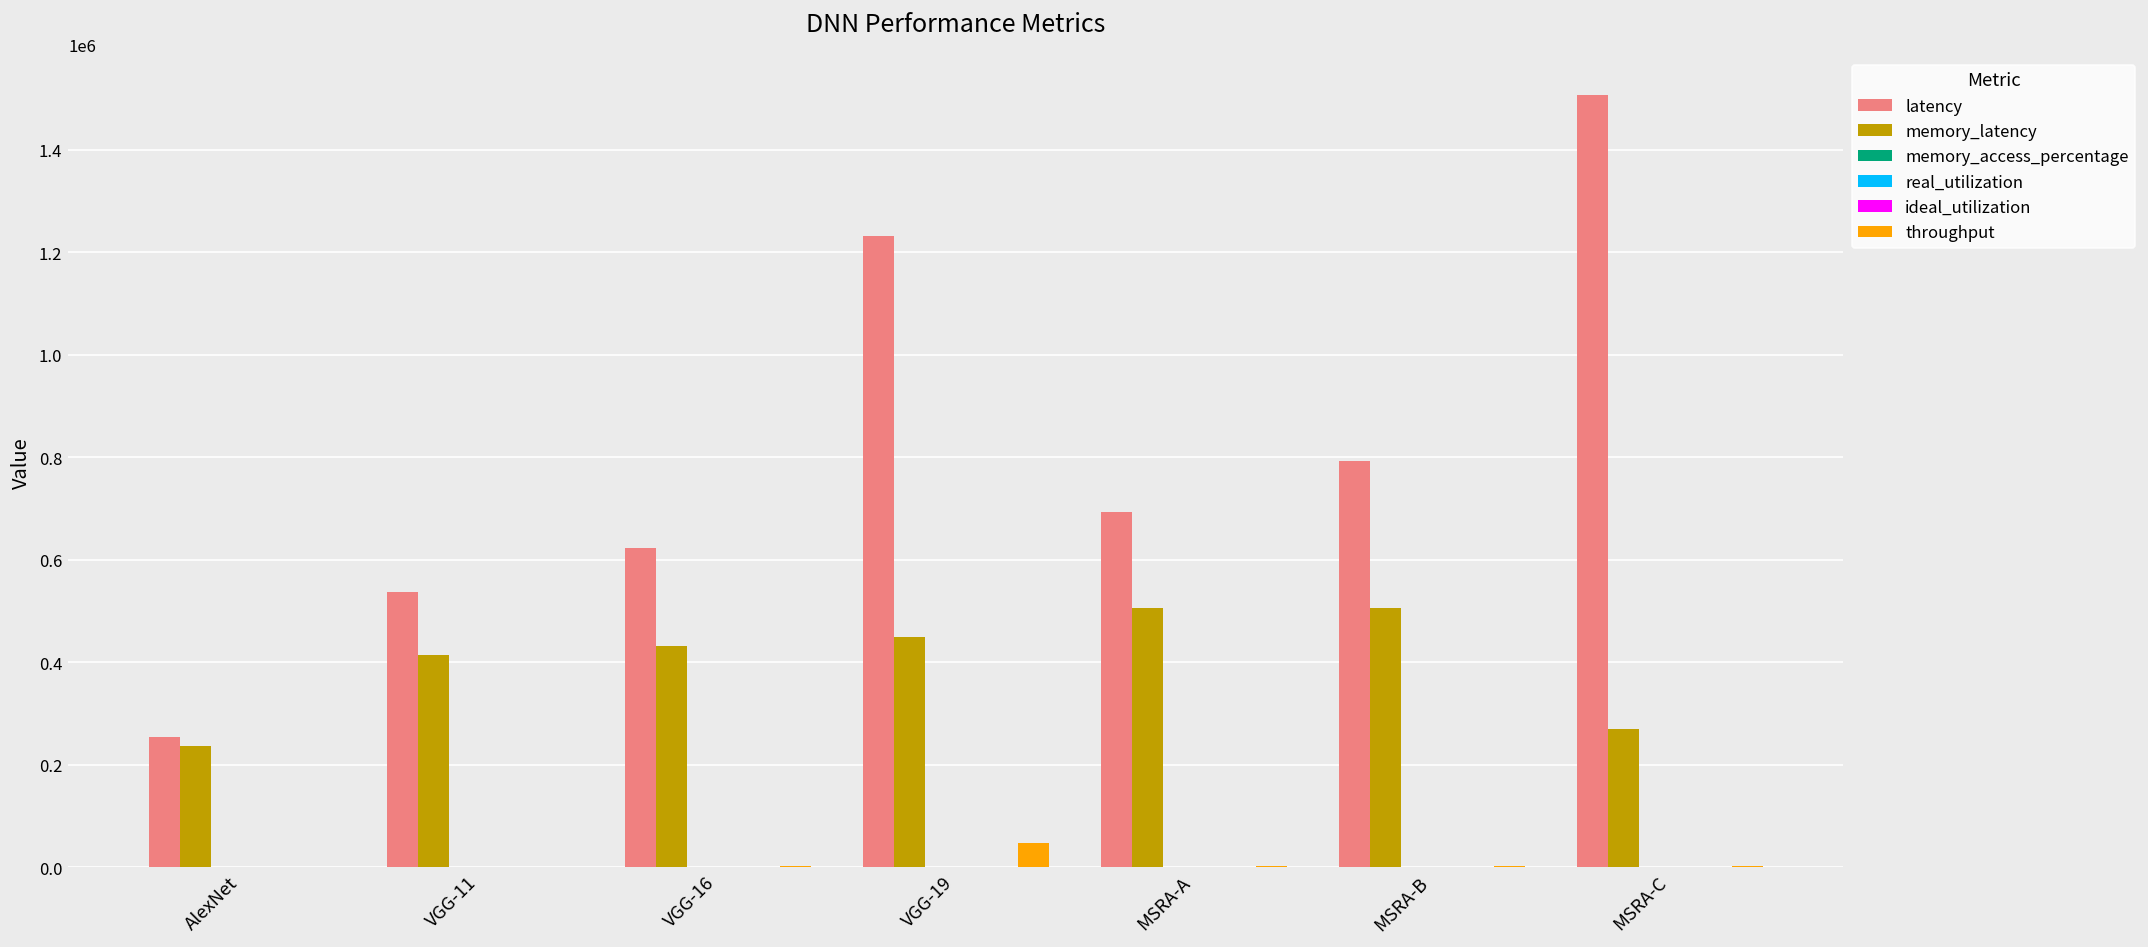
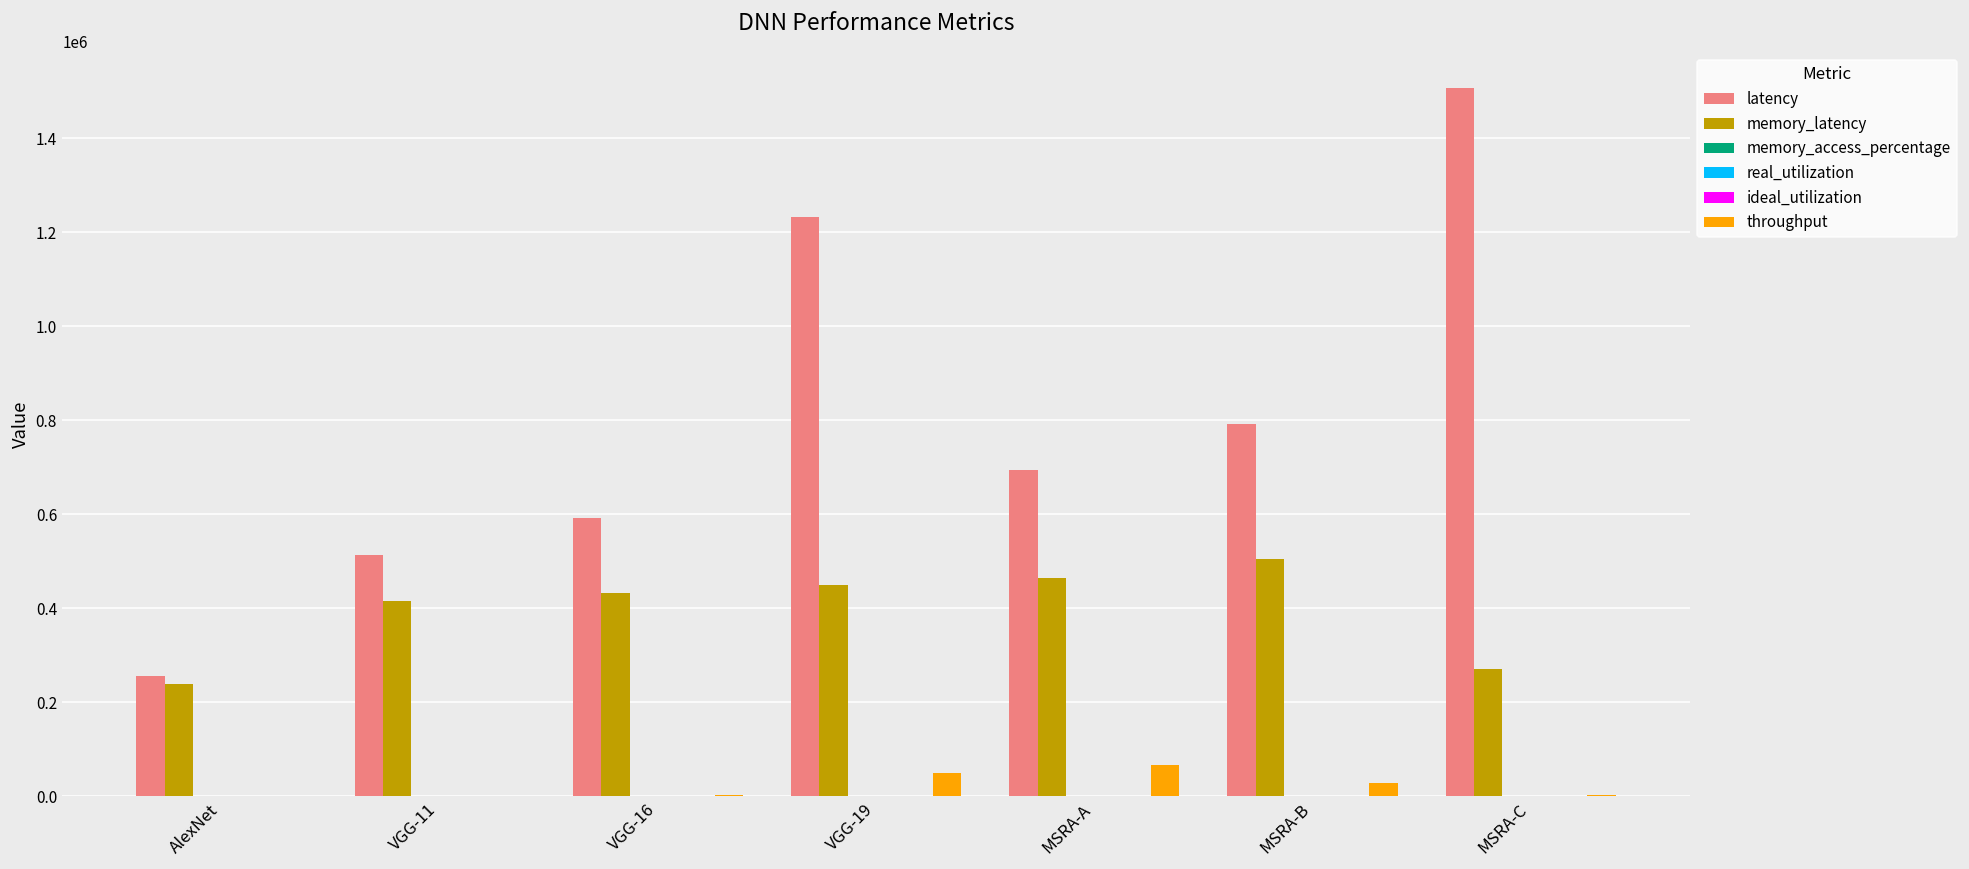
latency, VGG-11: 540000 -> 510000
latency, VGG-16: 620000 -> 590000
memory_latency, MSRA-A: 510000 -> 460000
throughput, MSRA-A: 0 -> 70000
throughput, MSRA-B: 0 -> 30000
